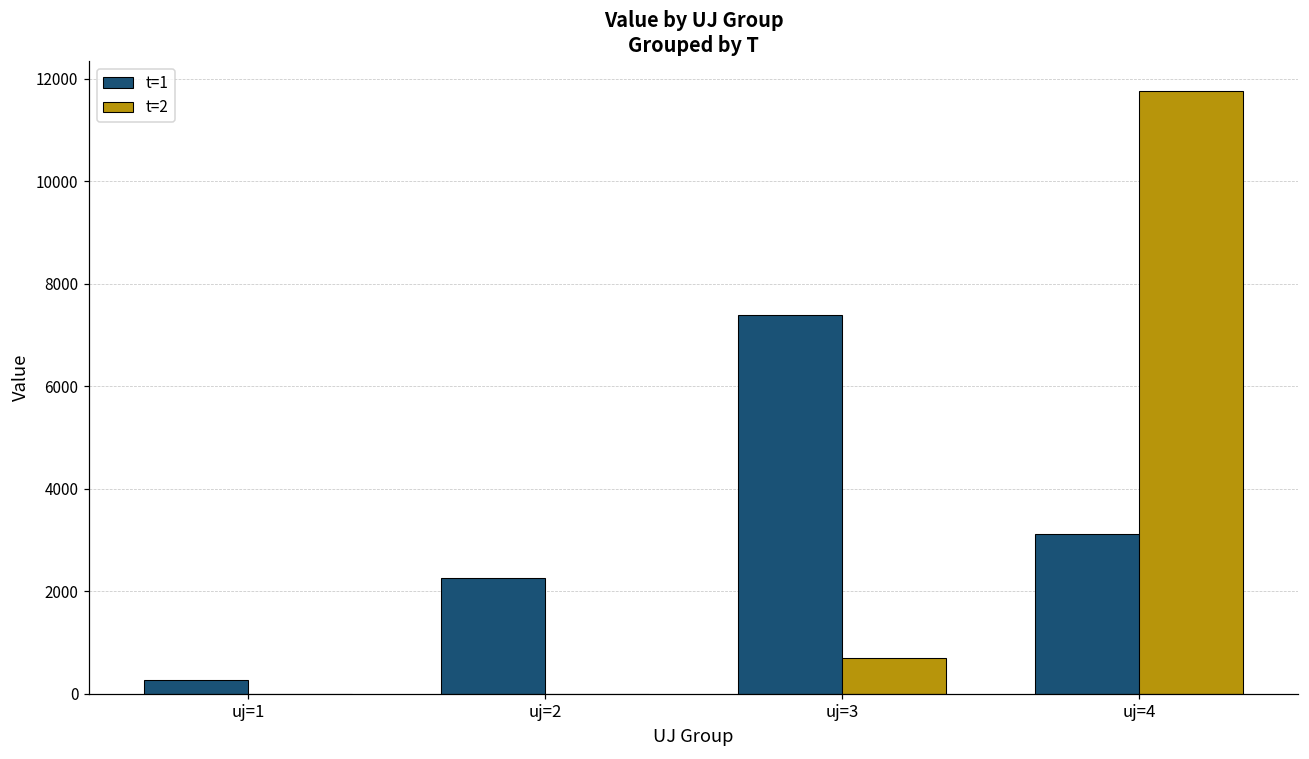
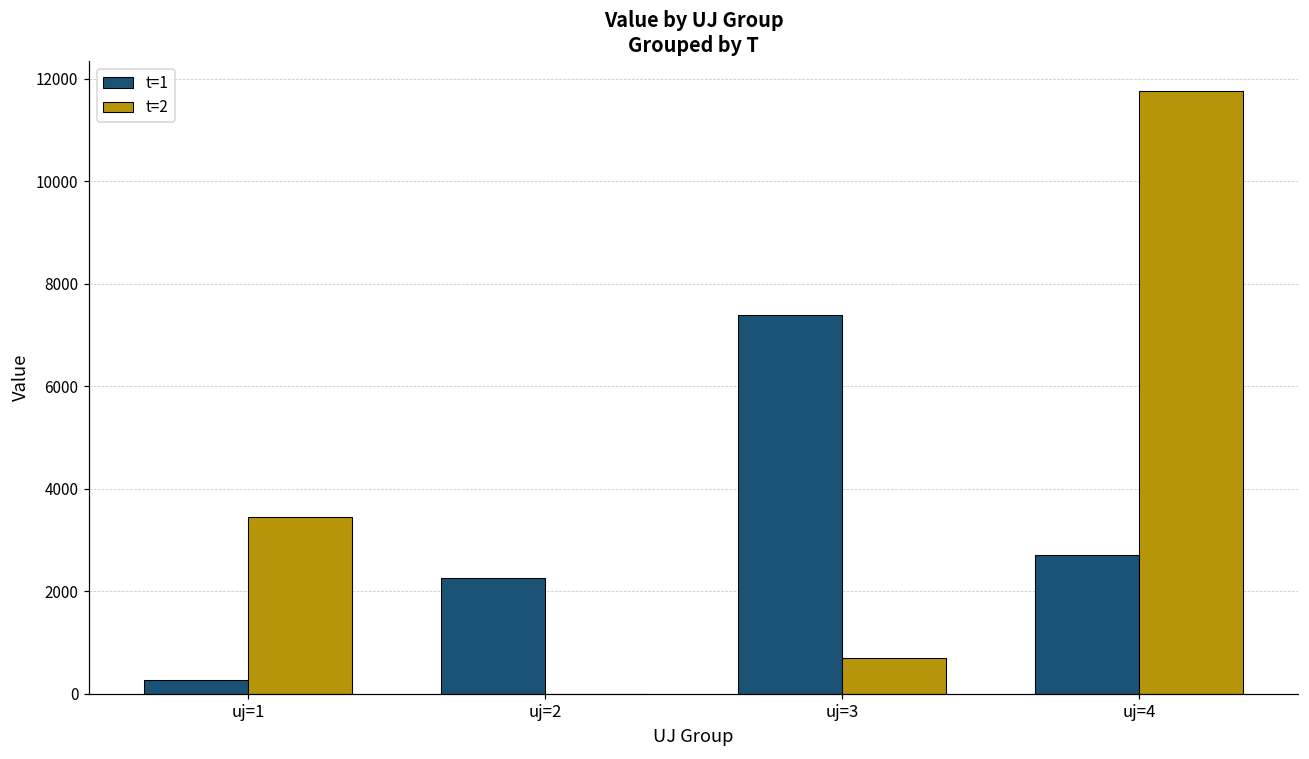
t=2, uj=1: 0 -> 3500
t=1, uj=4: 3100 -> 2700
